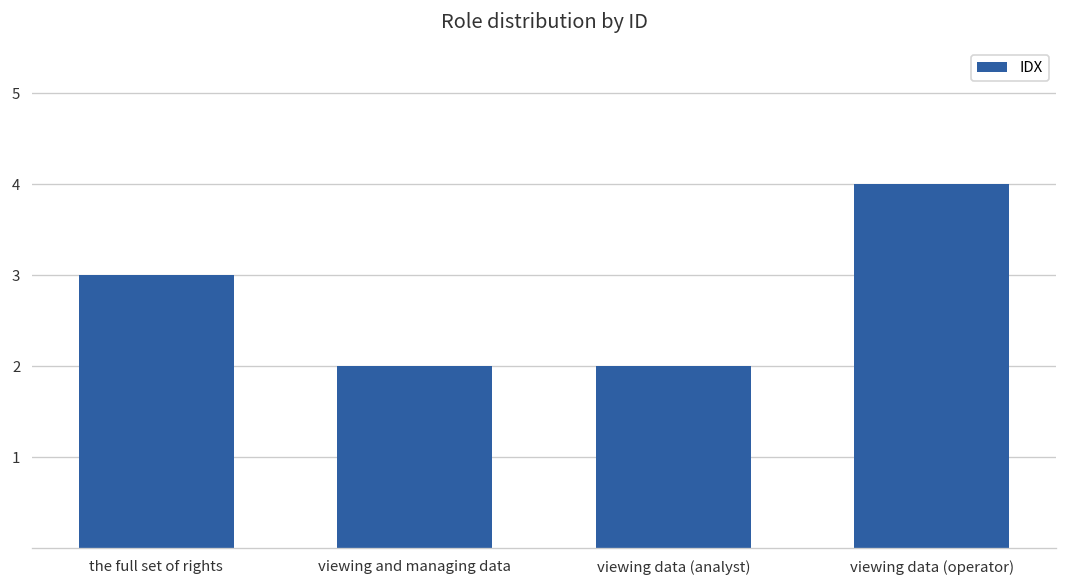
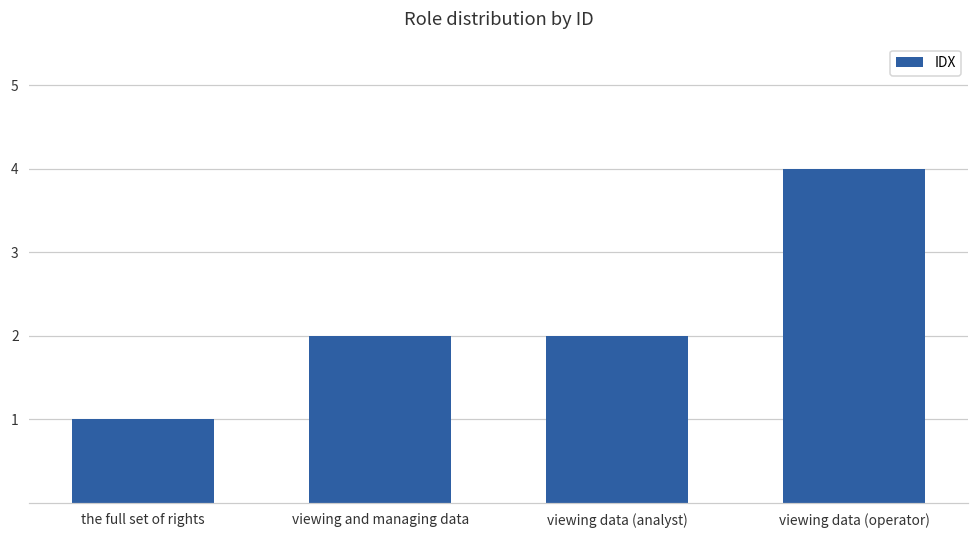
the full set of rights: 3 -> 1
